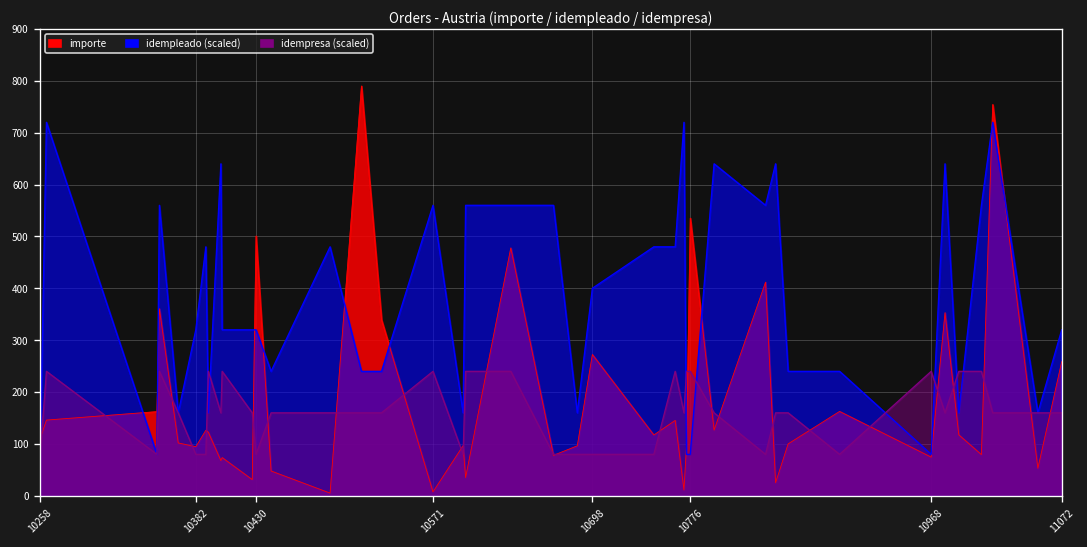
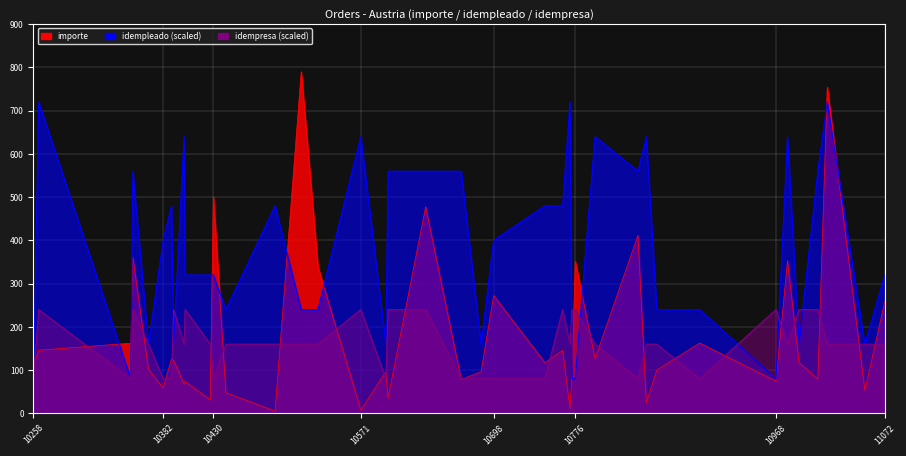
importe, 10382: 90 -> 60
idempleado (scaled), 10382: 320 -> 400
idempleado (scaled), 10571: 560 -> 640
importe, 10776: 540 -> 350
